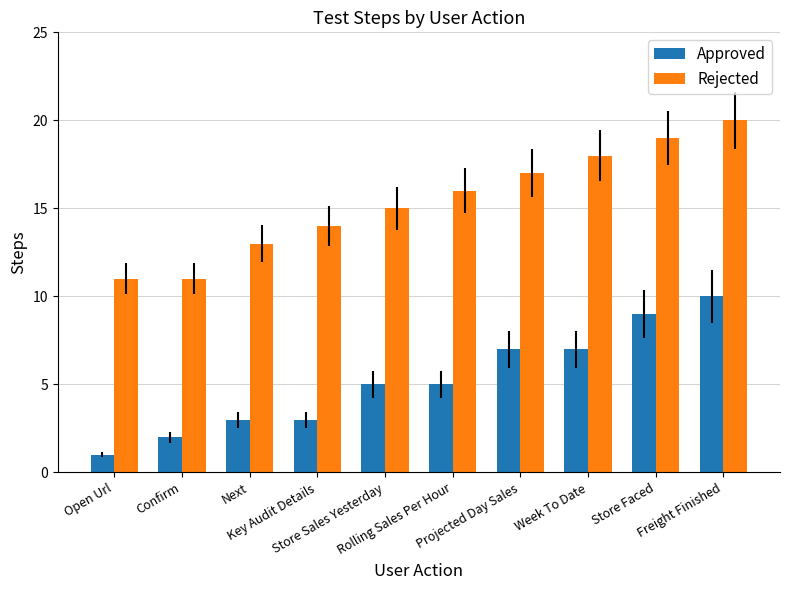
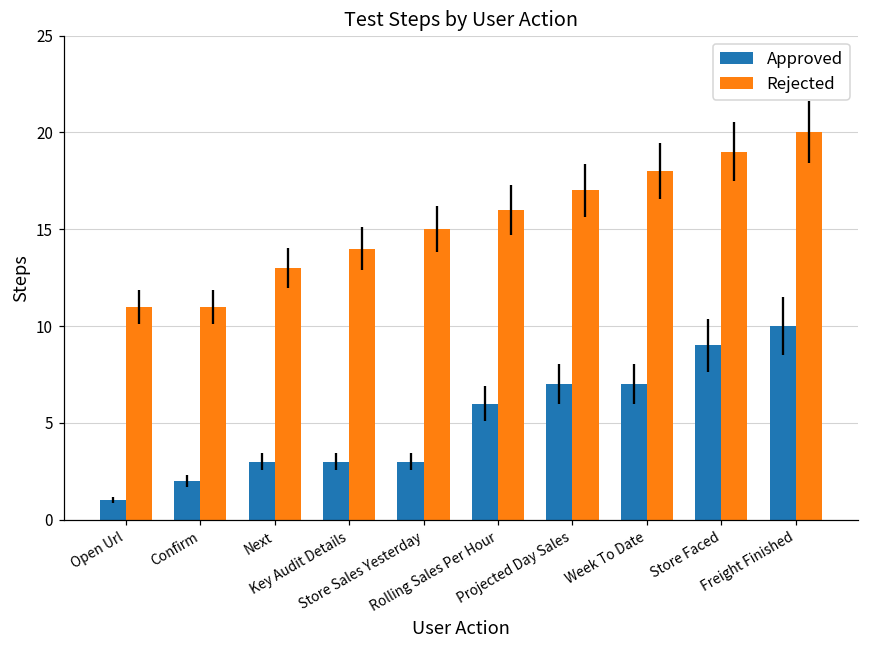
Approved, Store Sales Yesterday: 5 -> 3
Approved, Rolling Sales Per Hour: 5 -> 6
